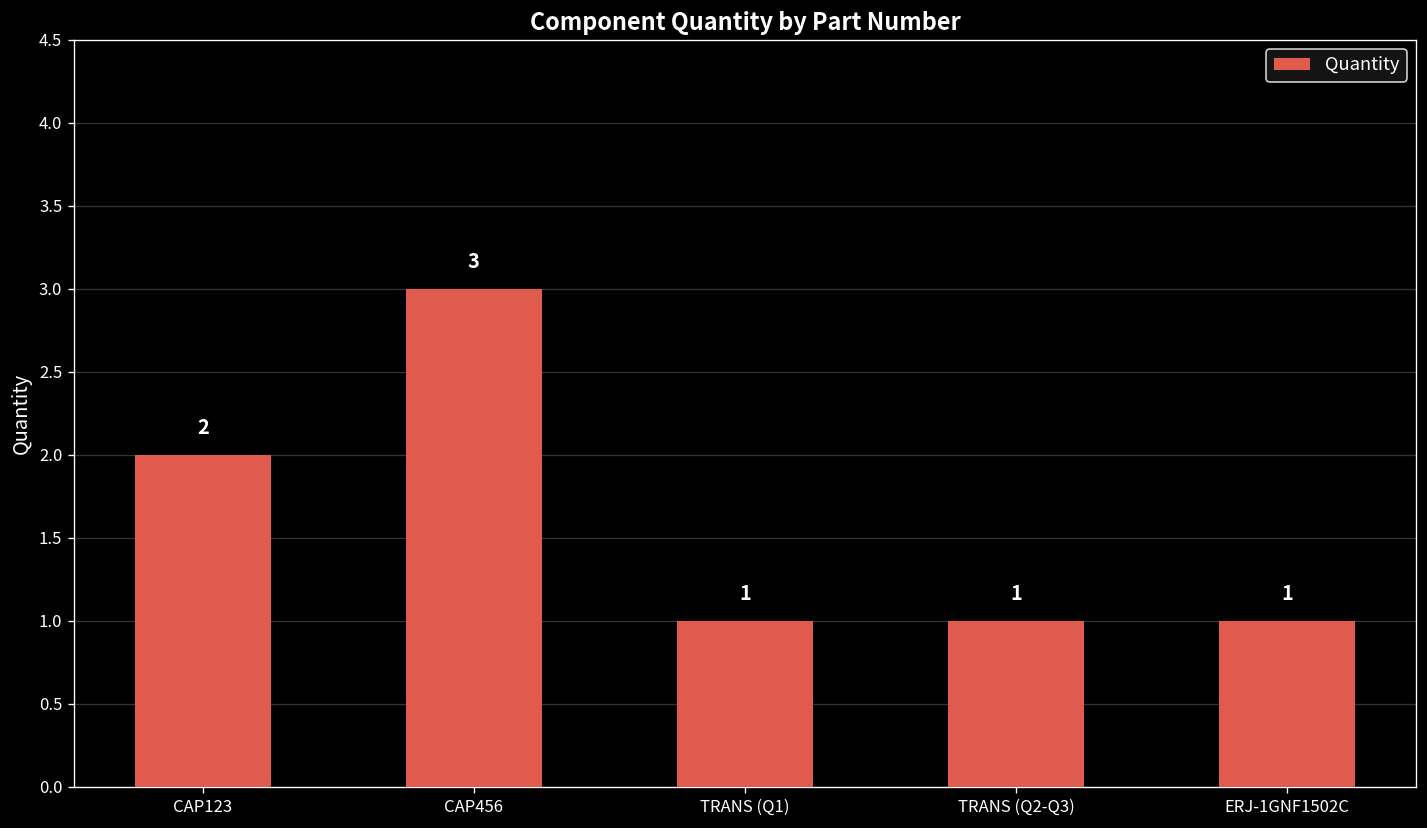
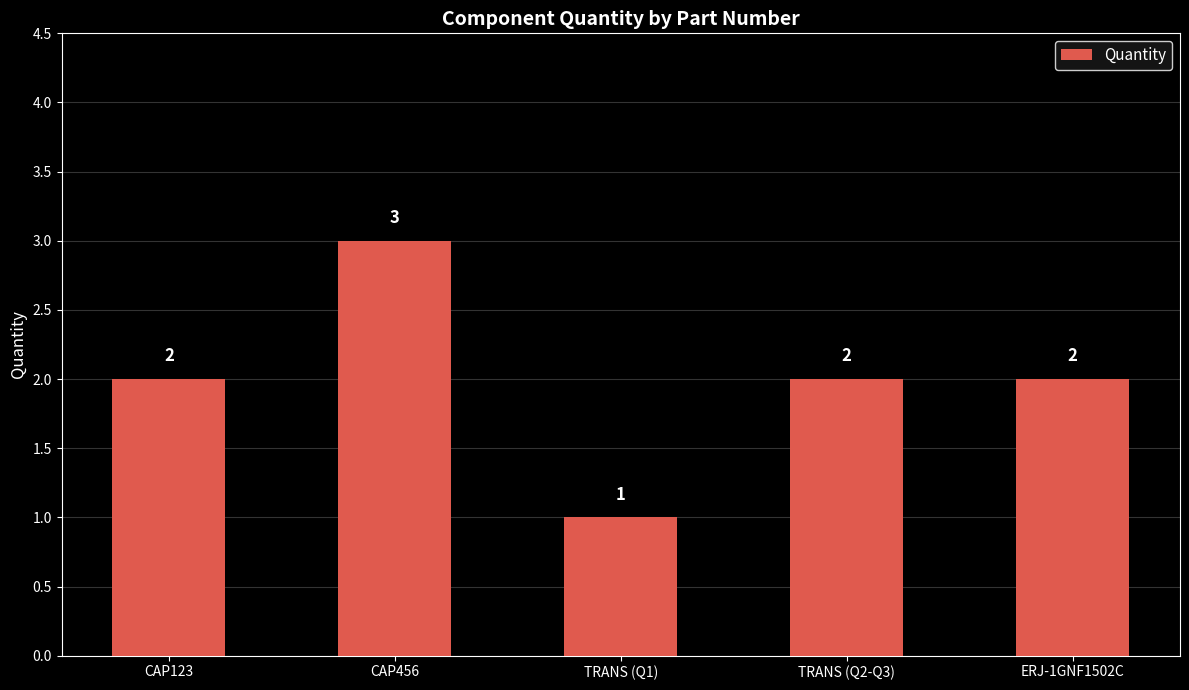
TRANS (Q2-Q3): 1 -> 2
ERJ-1GNF1502C: 1 -> 2
